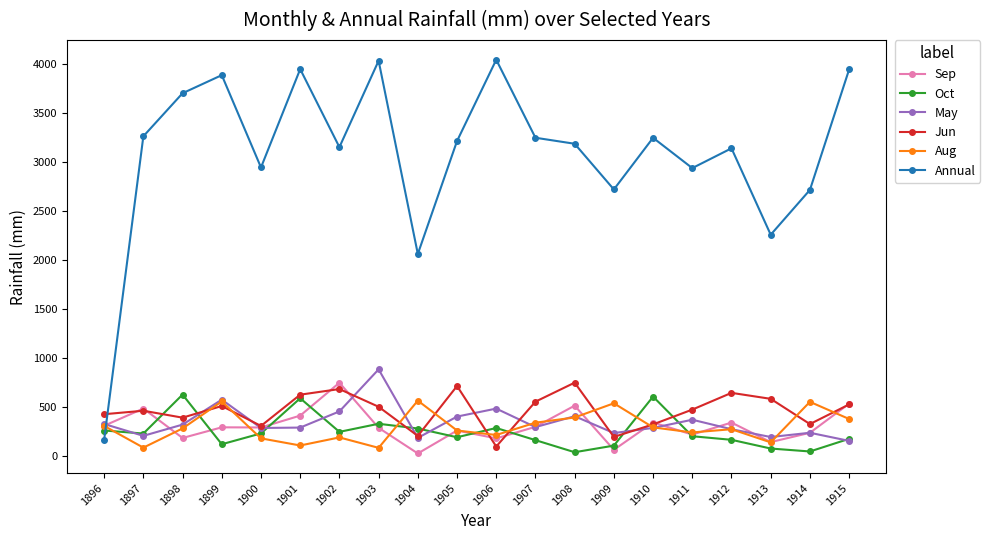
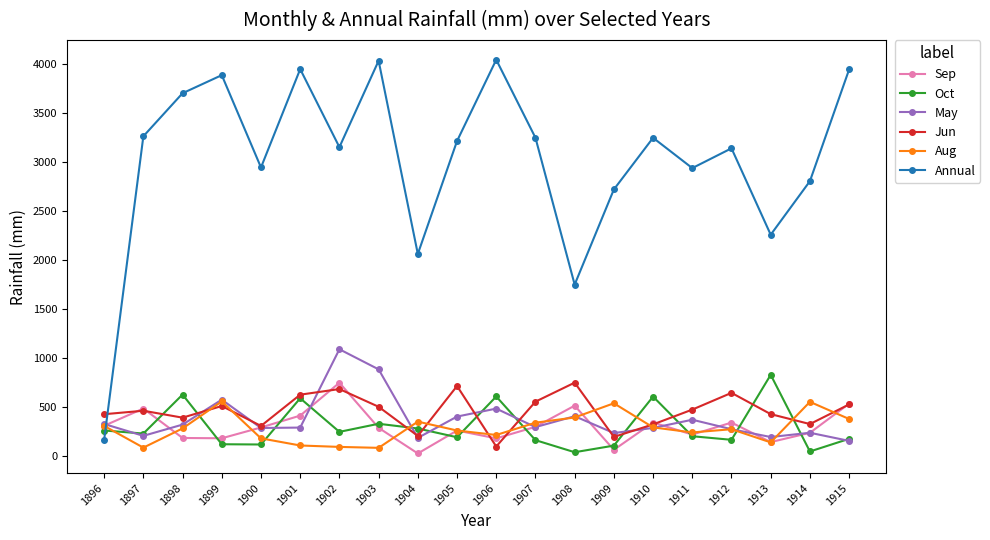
Sep, 1899: 300 -> 200
Oct, 1900: 200 -> 100
May, 1902: 500 -> 1100
Aug, 1902: 200 -> 100
Aug, 1904: 600 -> 400
Oct, 1906: 300 -> 600
Annual, 1908: 3200 -> 1700
Oct, 1913: 100 -> 800
Jun, 1913: 600 -> 400
Annual, 1914: 2700 -> 2800
